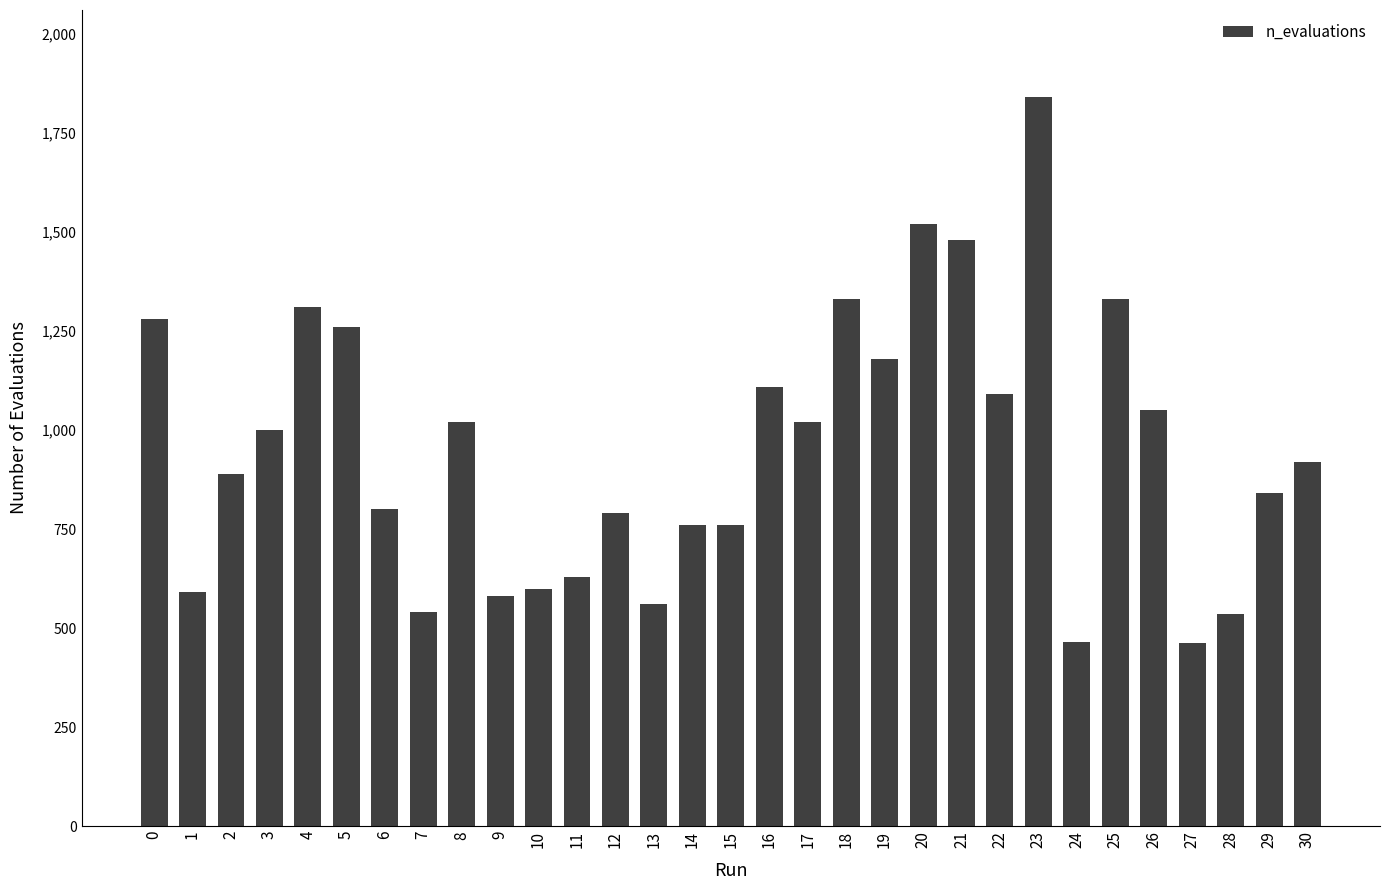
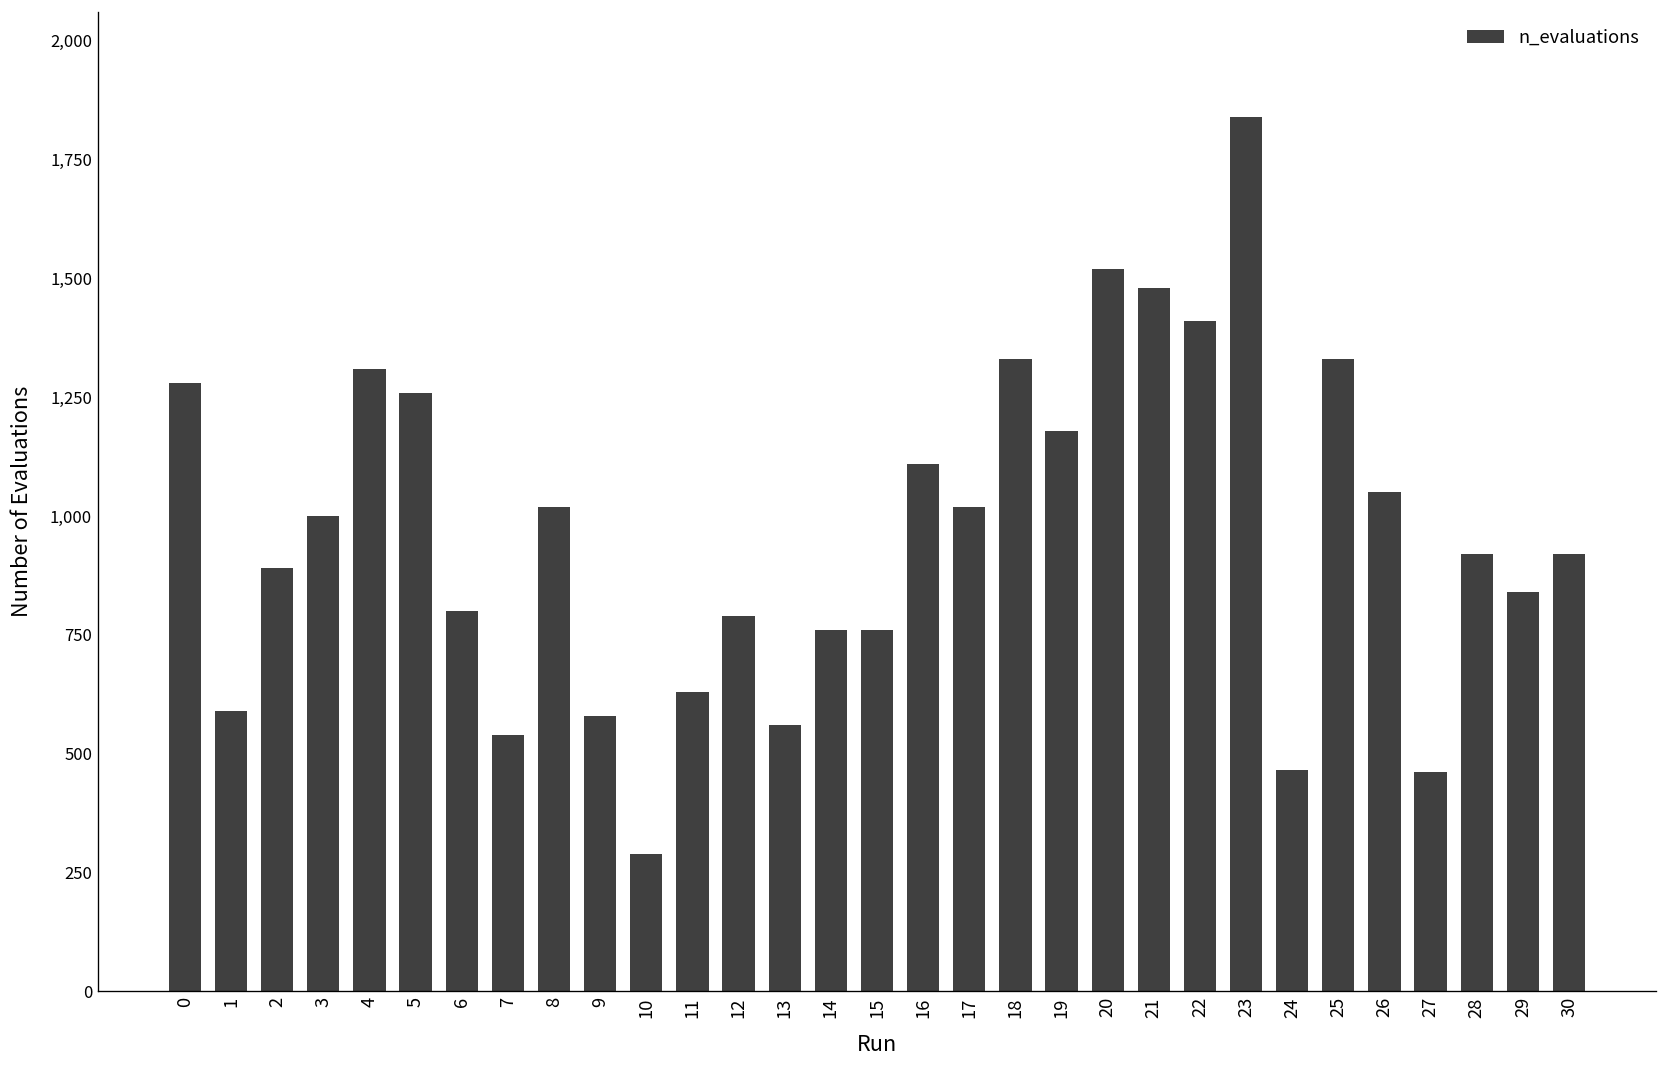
10: 600 -> 290
22: 1,090 -> 1,410
28: 540 -> 920
